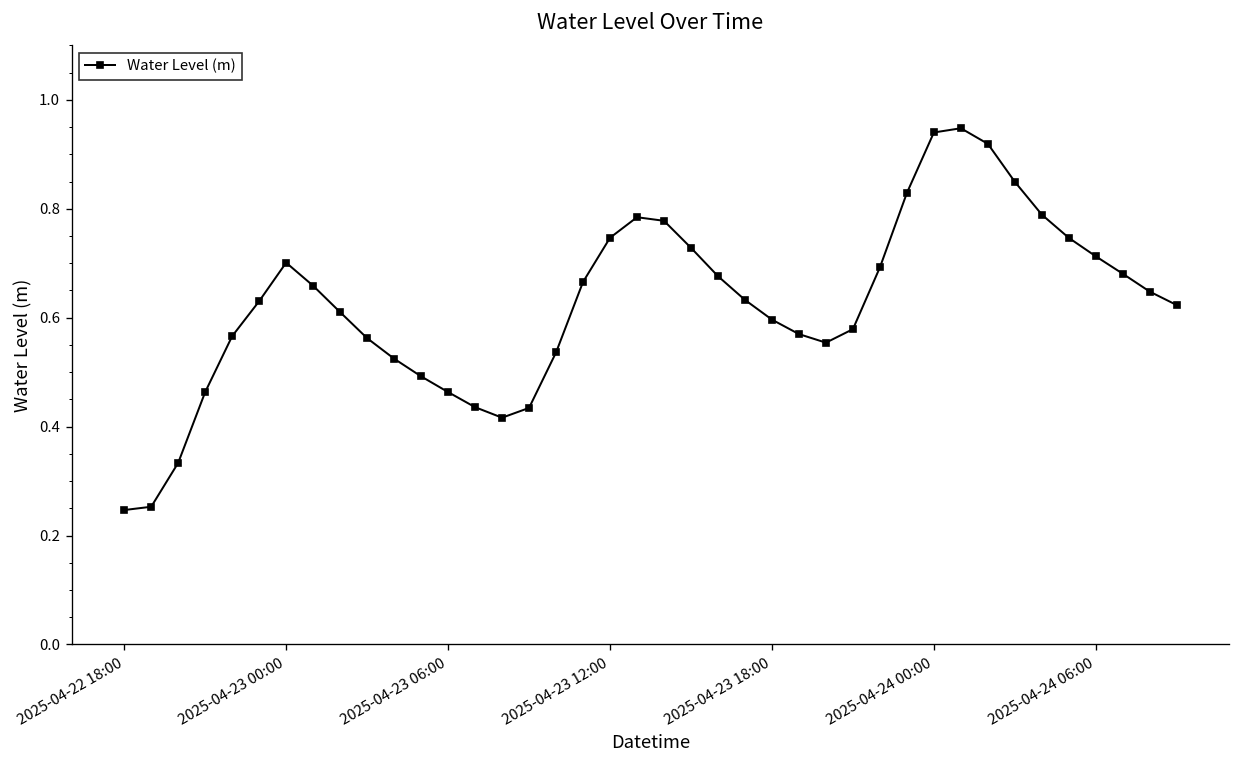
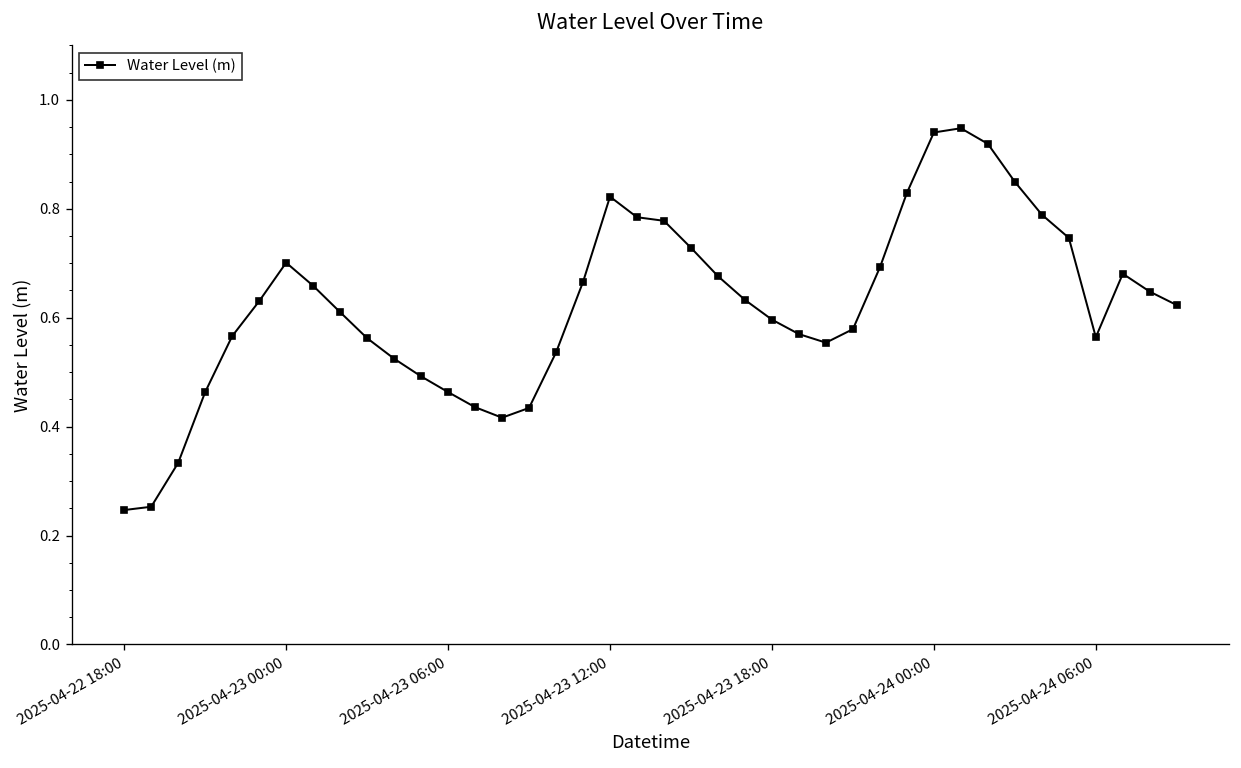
2025-04-23 12:00: 0.75 -> 0.82
2025-04-24 06:00: 0.71 -> 0.56
